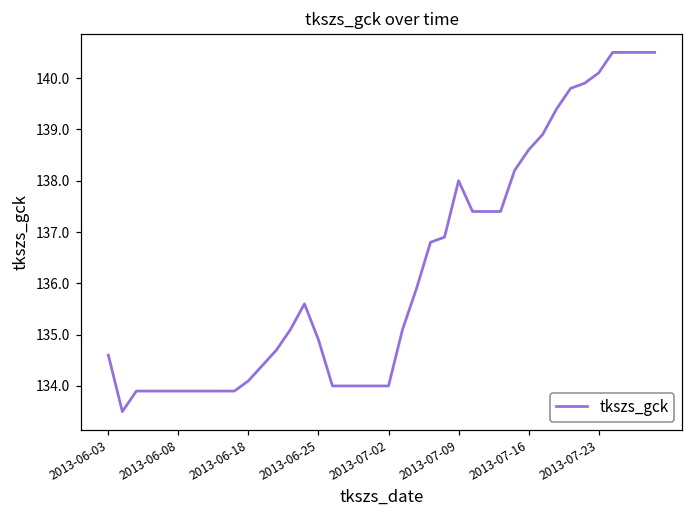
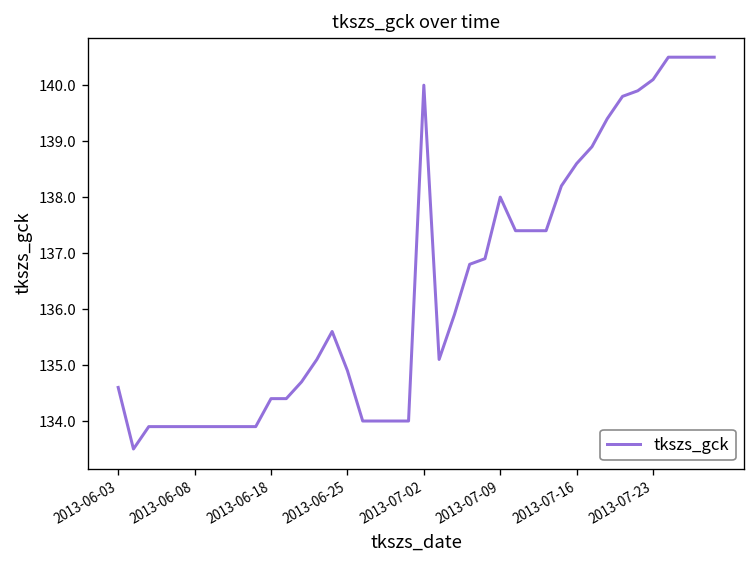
2013-06-18: 134.1 -> 134.4
2013-07-02: 134 -> 140
